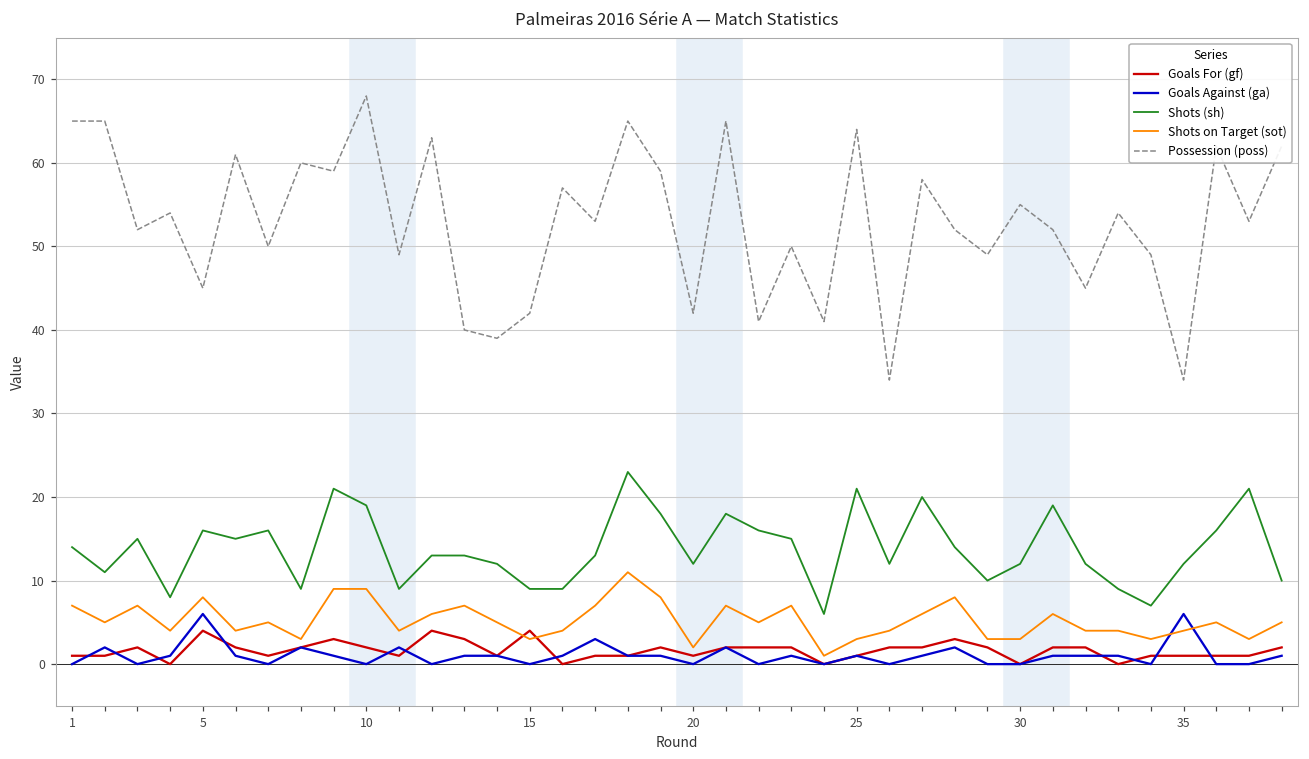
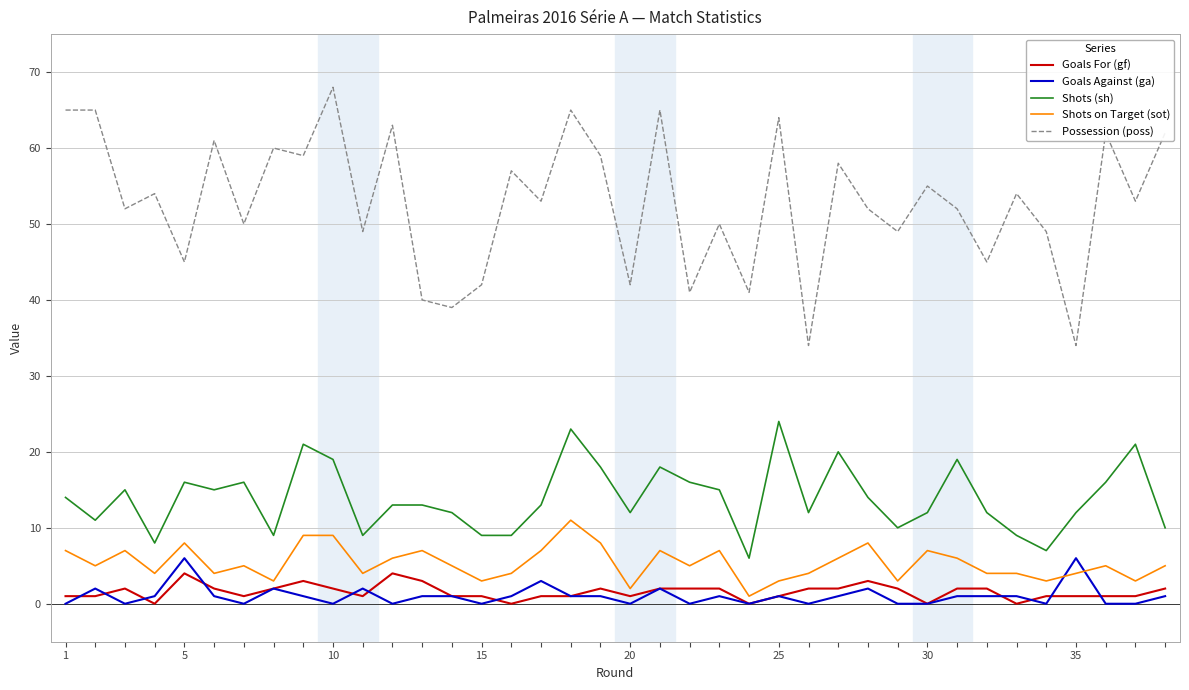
Goals For (gf), 15: 4 -> 1
Shots (sh), 25: 21 -> 24
Shots on Target (sot), 30: 3 -> 7
